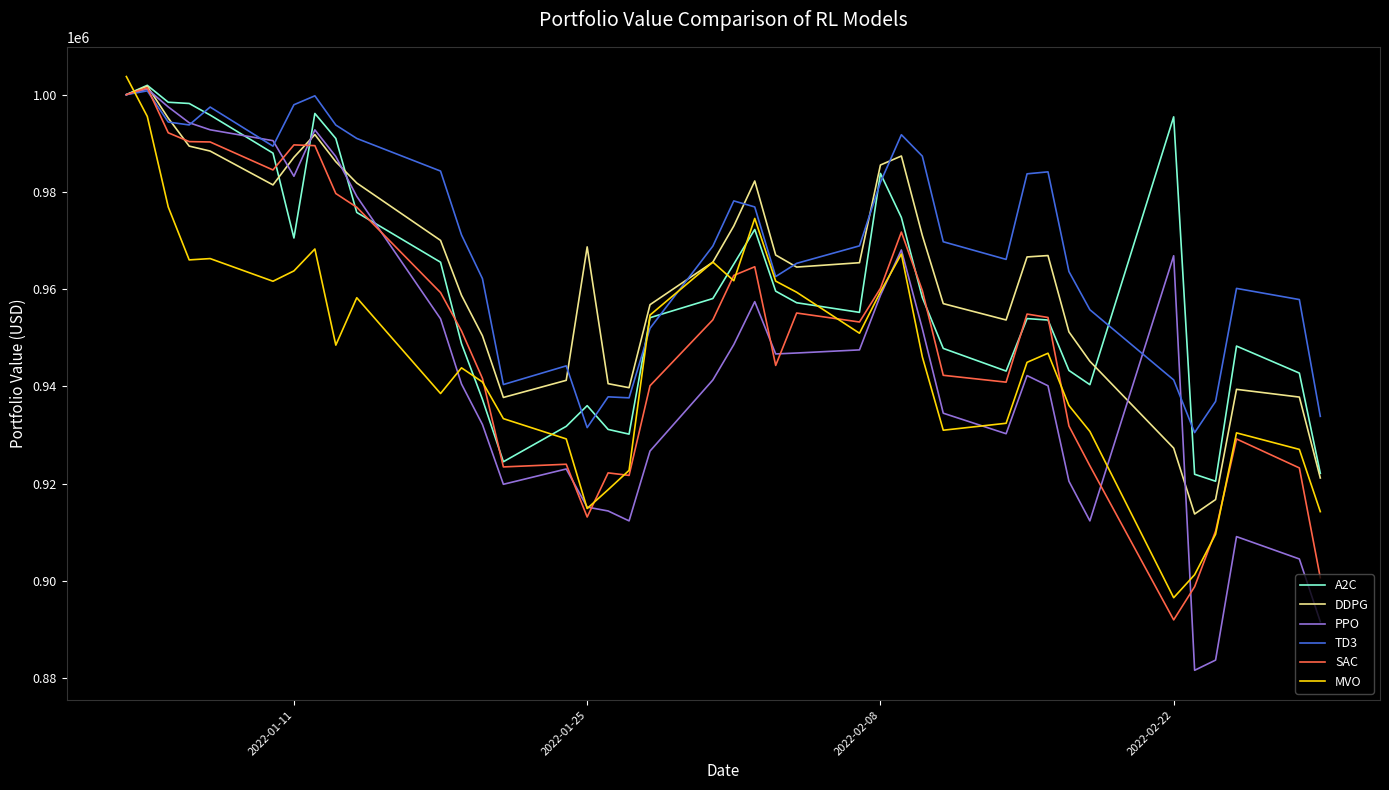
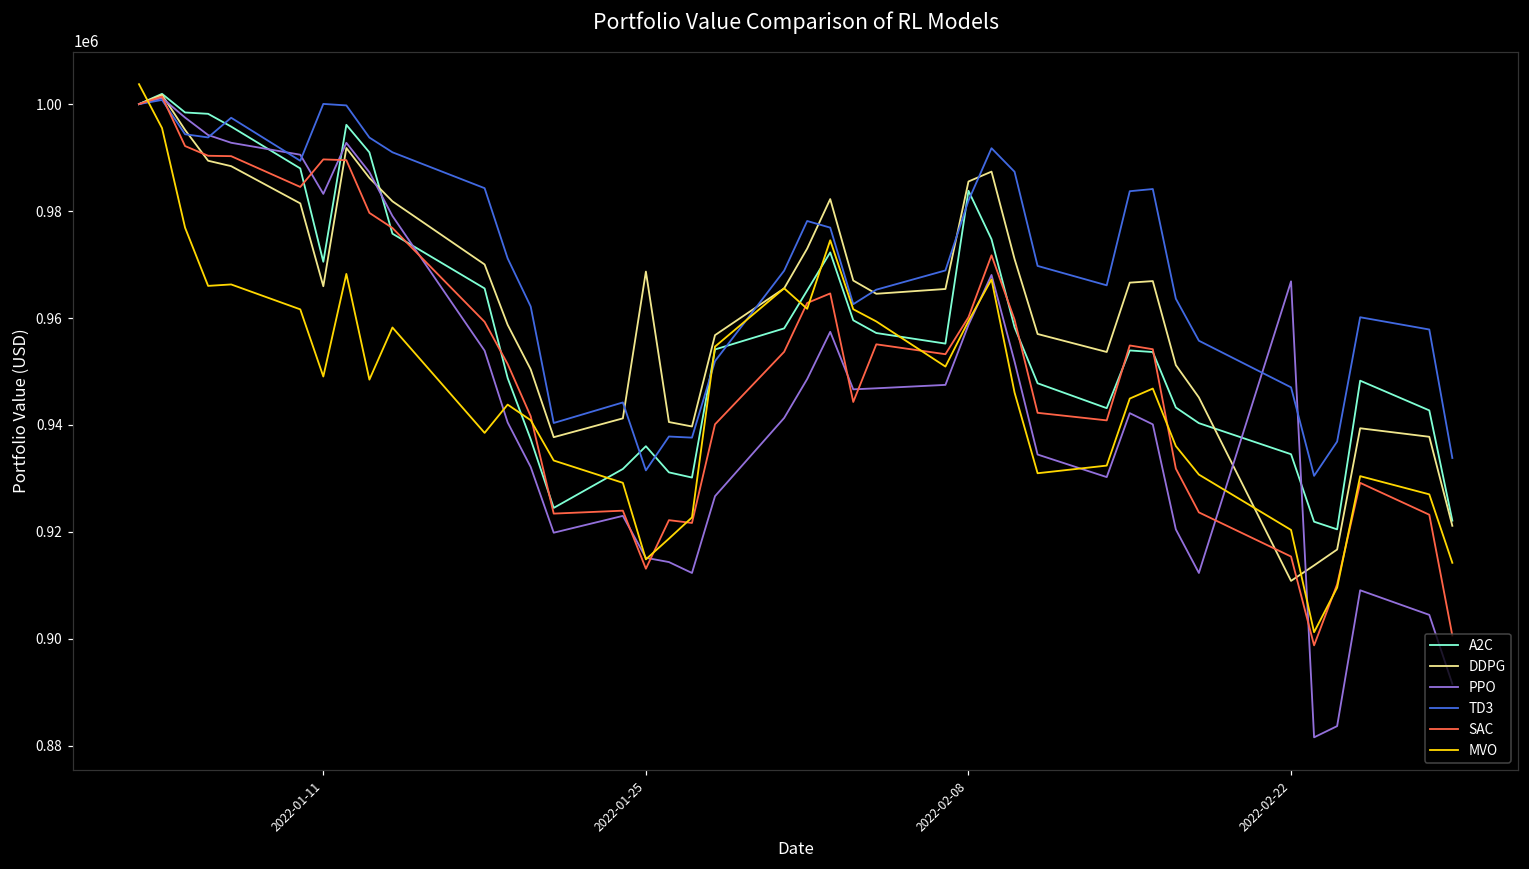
DDPG, 2022-01-11: 987000 -> 966000
TD3, 2022-01-11: 998000 -> 1000000
MVO, 2022-01-11: 964000 -> 949000
A2C, 2022-02-22: 995000 -> 935000
DDPG, 2022-02-22: 927000 -> 911000
TD3, 2022-02-22: 941000 -> 947000
SAC, 2022-02-22: 892000 -> 915000
MVO, 2022-02-22: 897000 -> 920000
